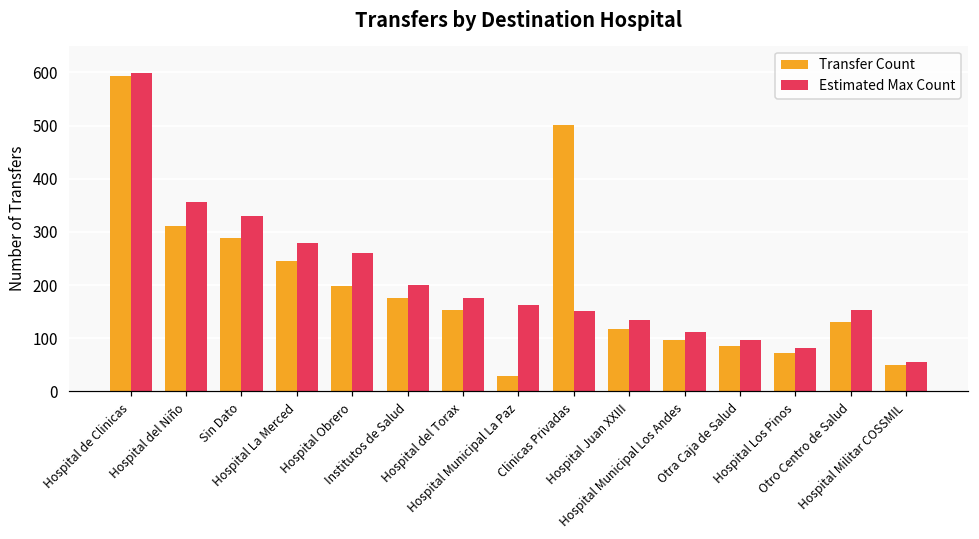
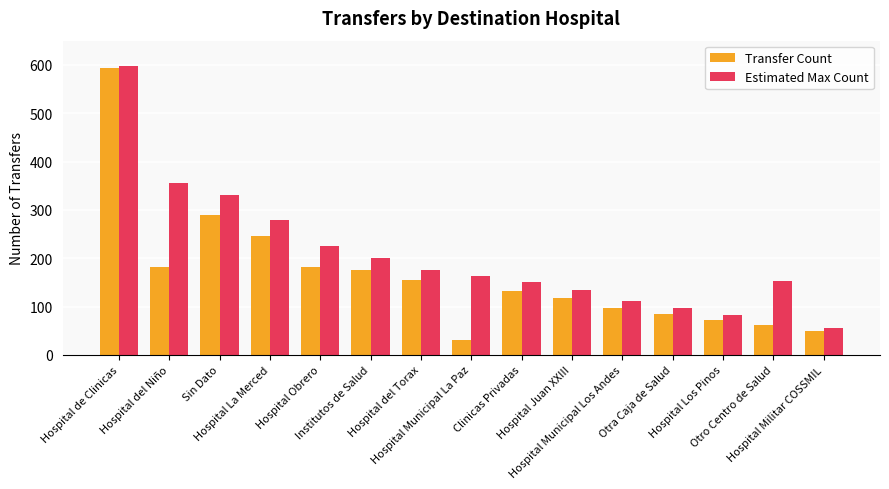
Transfer Count, Hospital del Niño: 310 -> 180
Transfer Count, Hospital Obrero: 200 -> 180
Estimated Max Count, Hospital Obrero: 260 -> 230
Transfer Count, Clinicas Privadas: 500 -> 130
Transfer Count, Otro Centro de Salud: 130 -> 60
